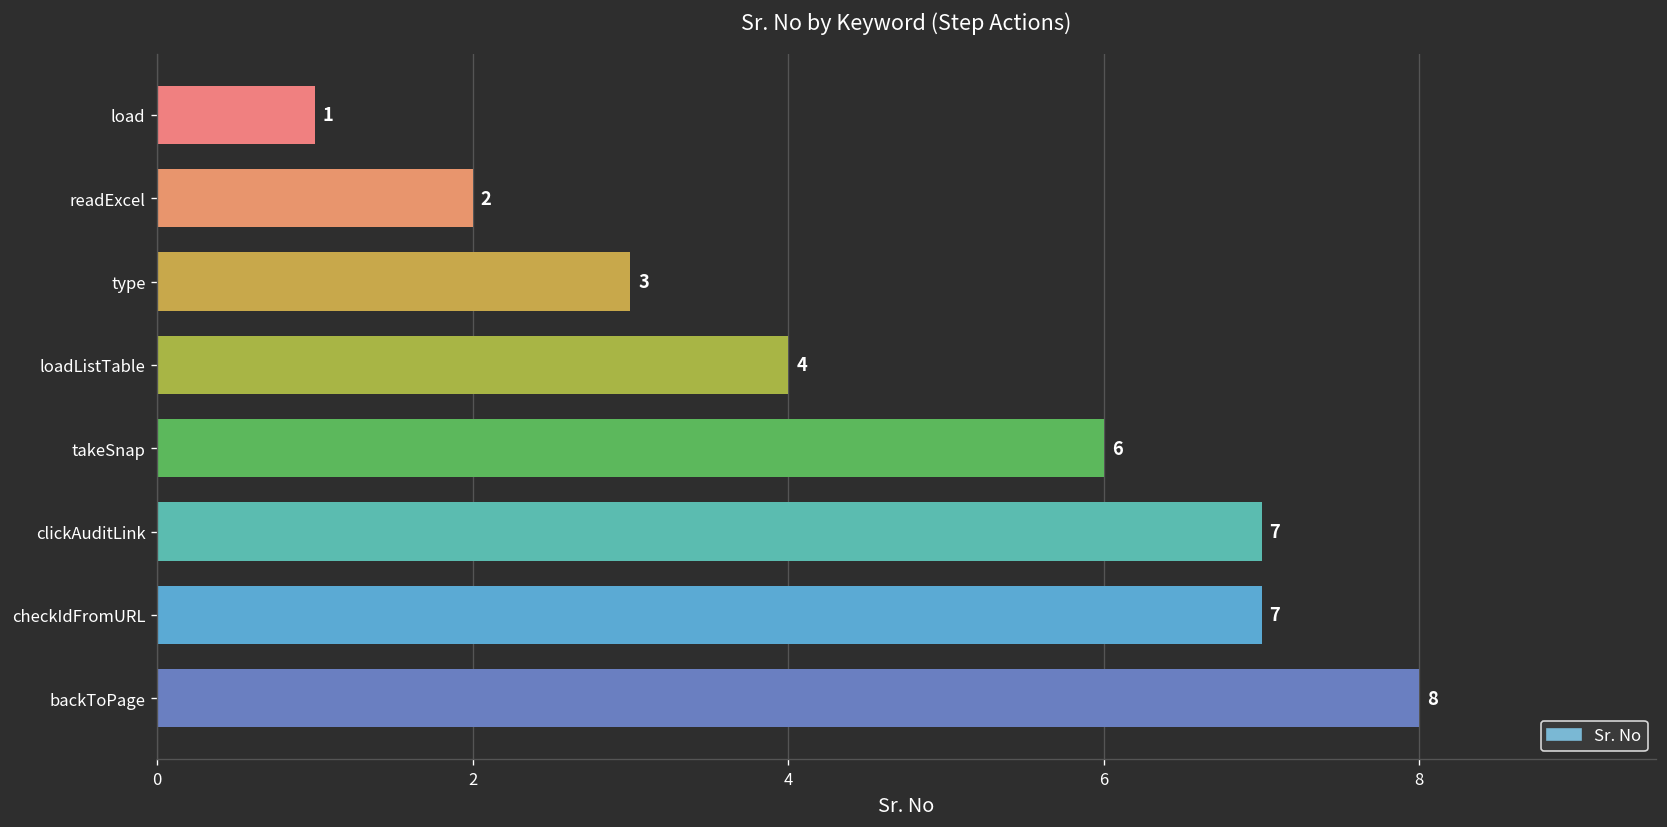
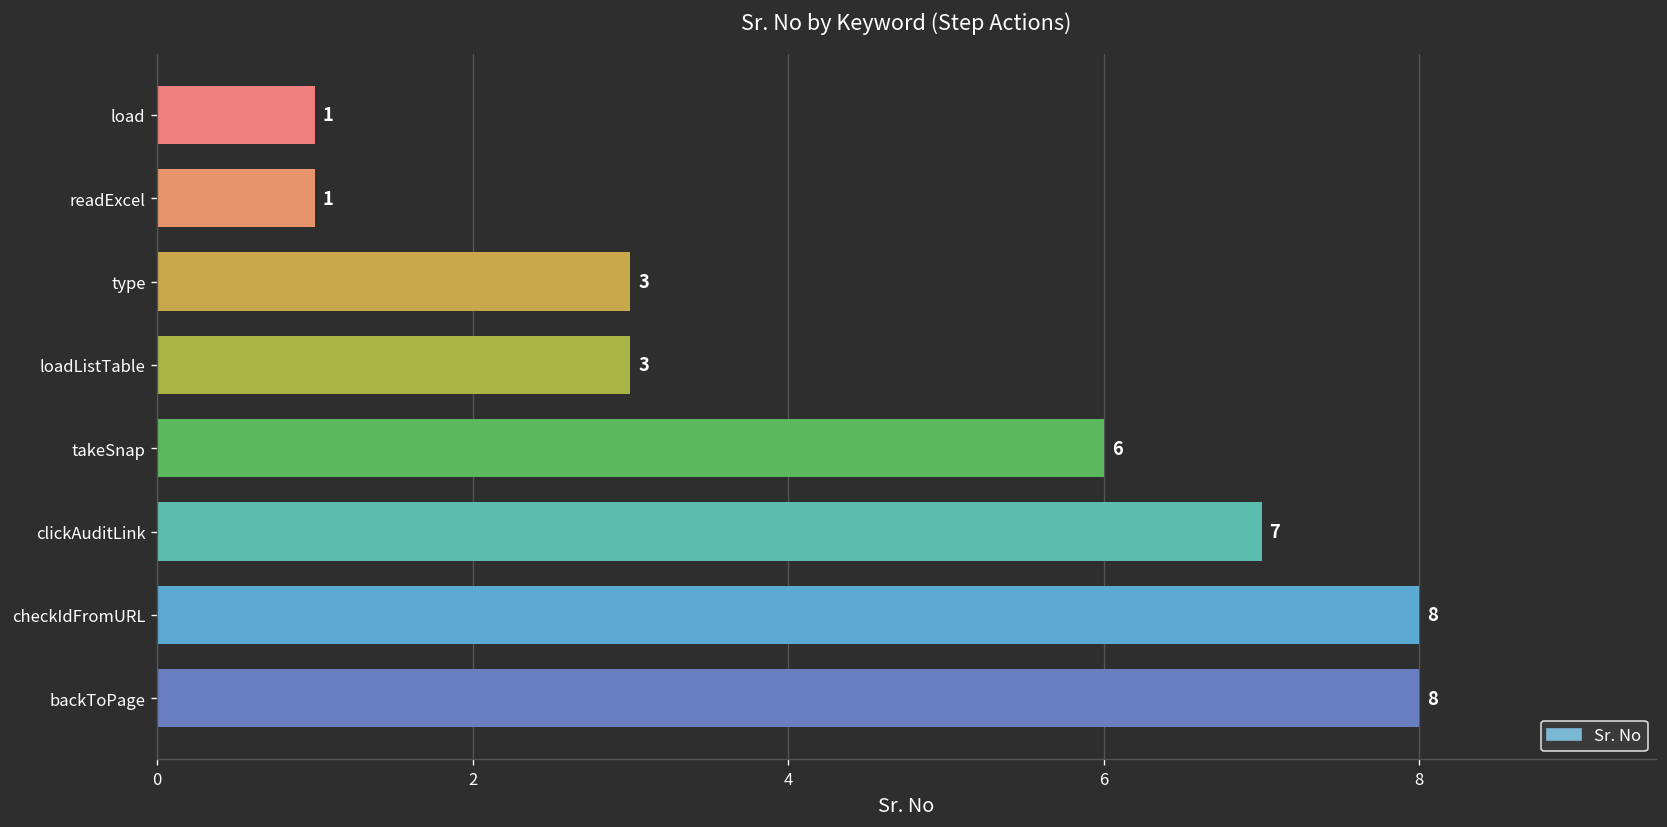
readExcel: 2 -> 1
loadListTable: 4 -> 3
checkIdFromURL: 7 -> 8
